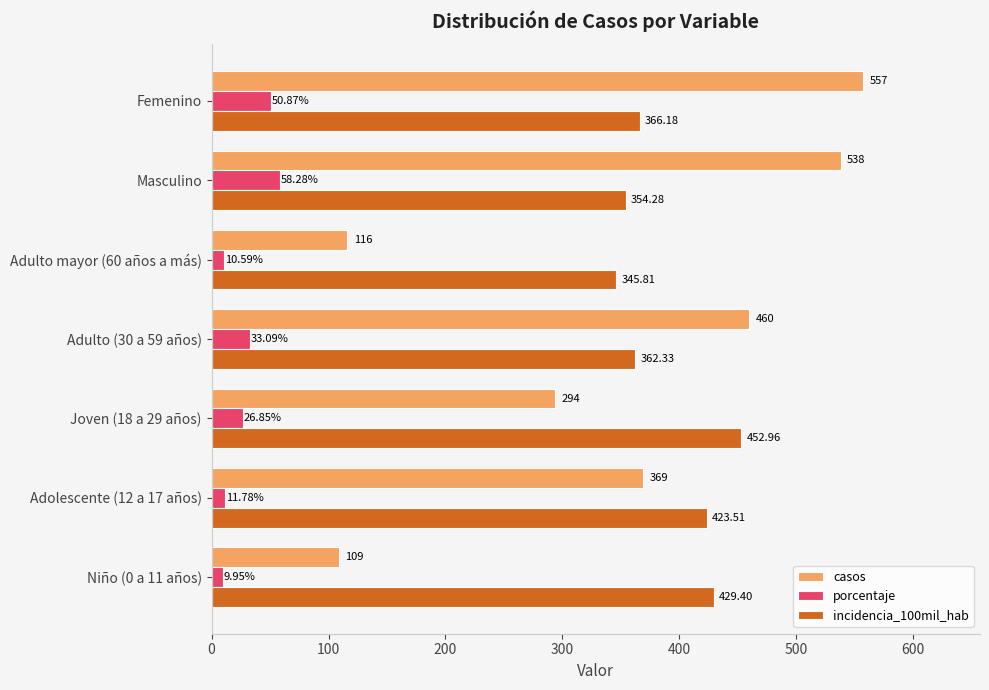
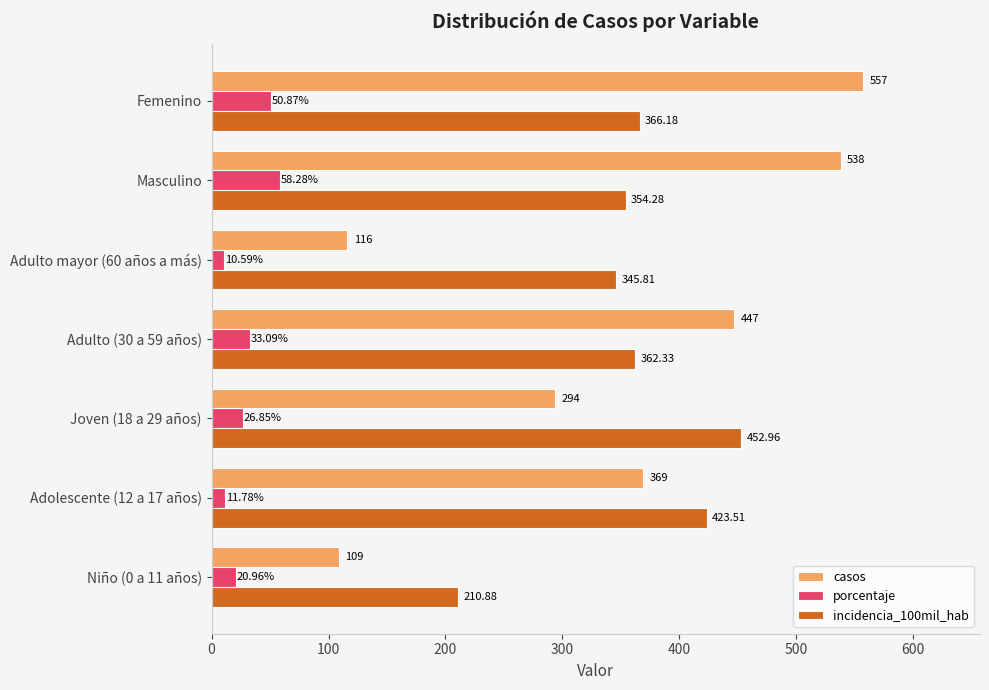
casos, Adulto (30 a 59 años): 460 -> 447
porcentaje, Niño (0 a 11 años): 9.95% -> 20.96%
incidencia_100mil_hab, Niño (0 a 11 años): 429.40 -> 210.88
